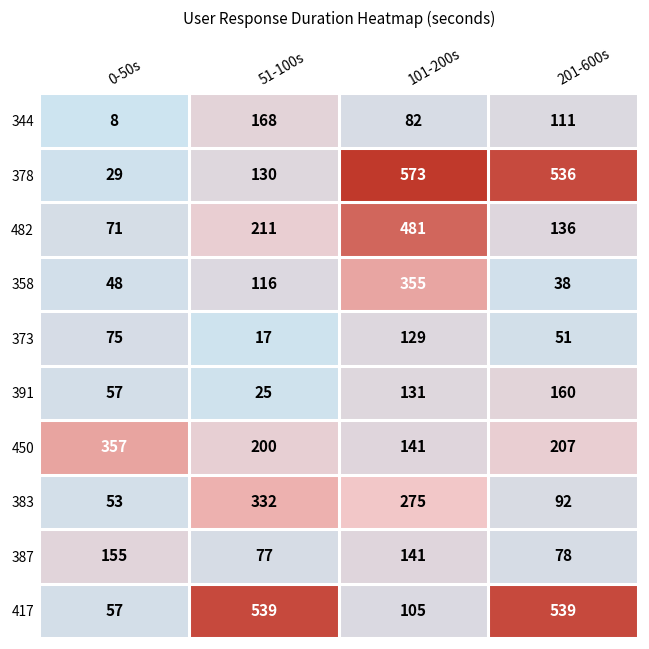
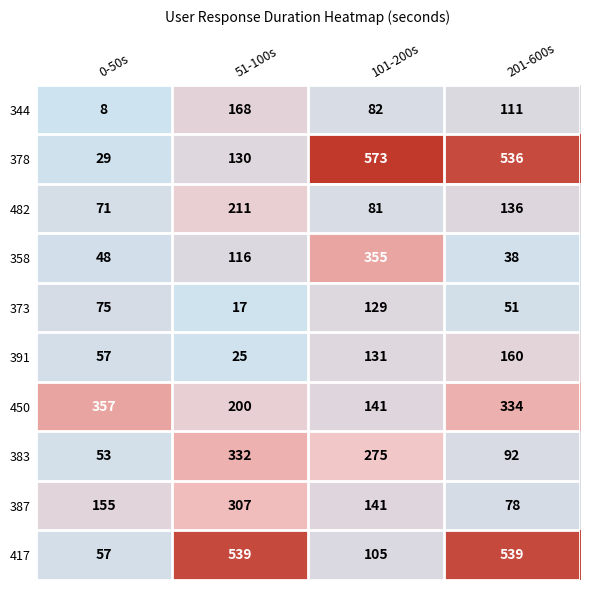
482, 101-200s: 481 -> 81
450, 201-600s: 207 -> 334
387, 51-100s: 77 -> 307
